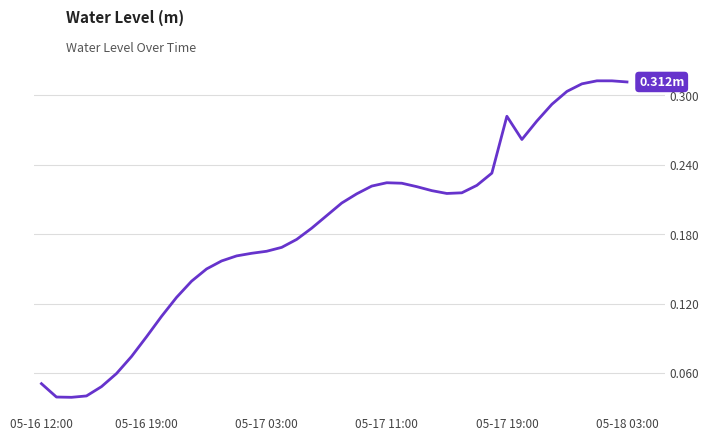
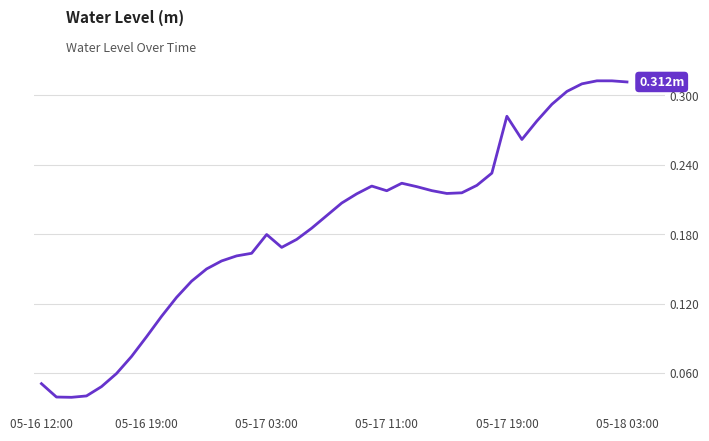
05-17 03:00: 0.165 -> 0.180
05-17 11:00: 0.224 -> 0.218
